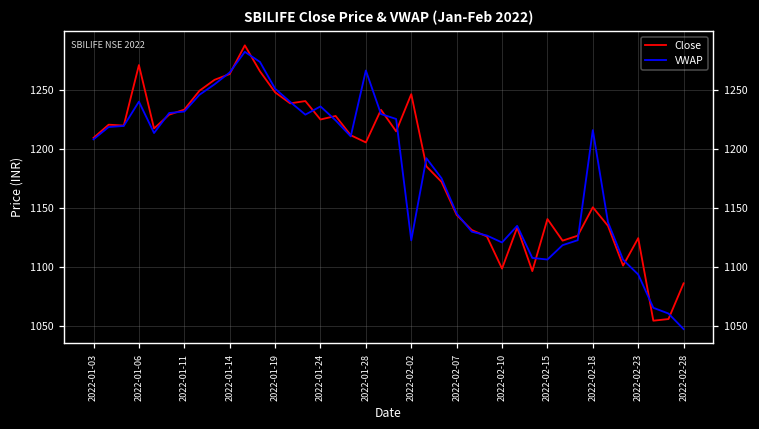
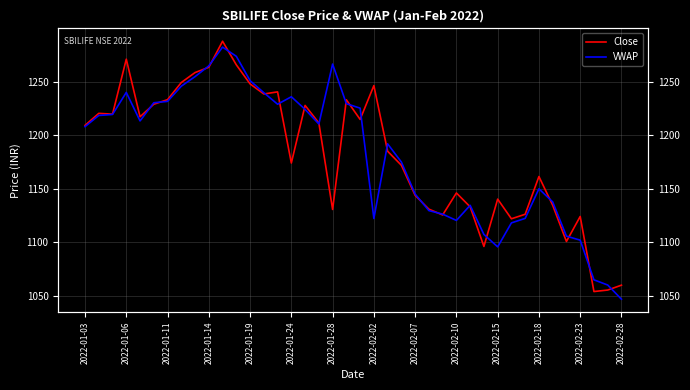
Close, 2022-01-24: 1225 -> 1174
Close, 2022-01-28: 1206 -> 1131
Close, 2022-02-10: 1098 -> 1146
VWAP, 2022-02-15: 1106 -> 1096
Close, 2022-02-18: 1151 -> 1162
VWAP, 2022-02-18: 1216 -> 1150
VWAP, 2022-02-23: 1093 -> 1102
Close, 2022-02-28: 1086 -> 1060
